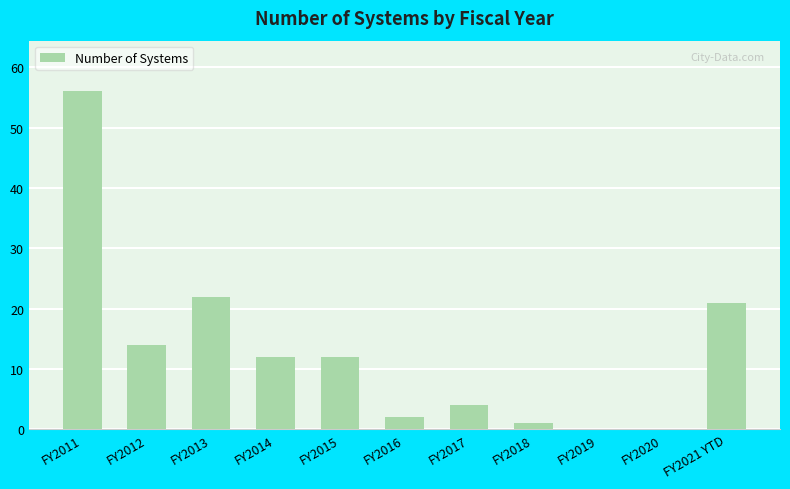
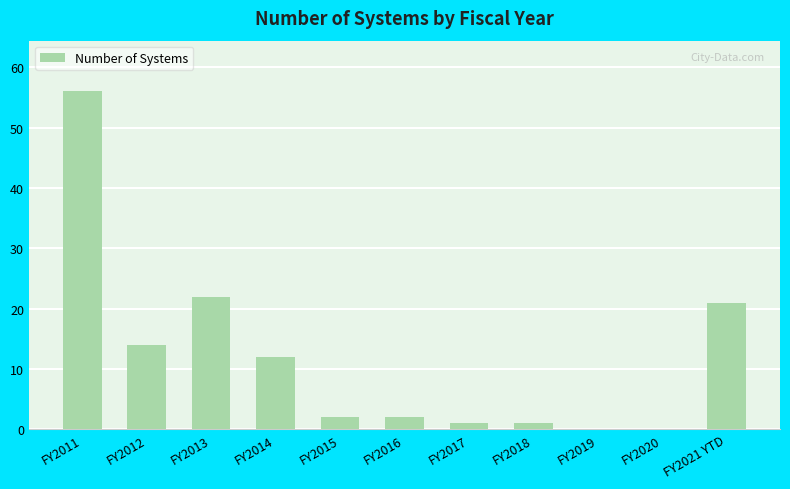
FY2015: 12 -> 2
FY2017: 4 -> 1
